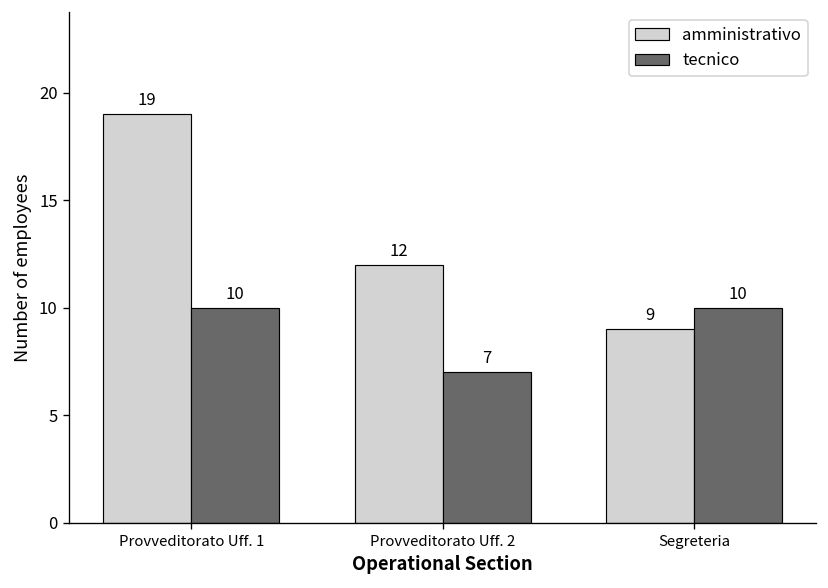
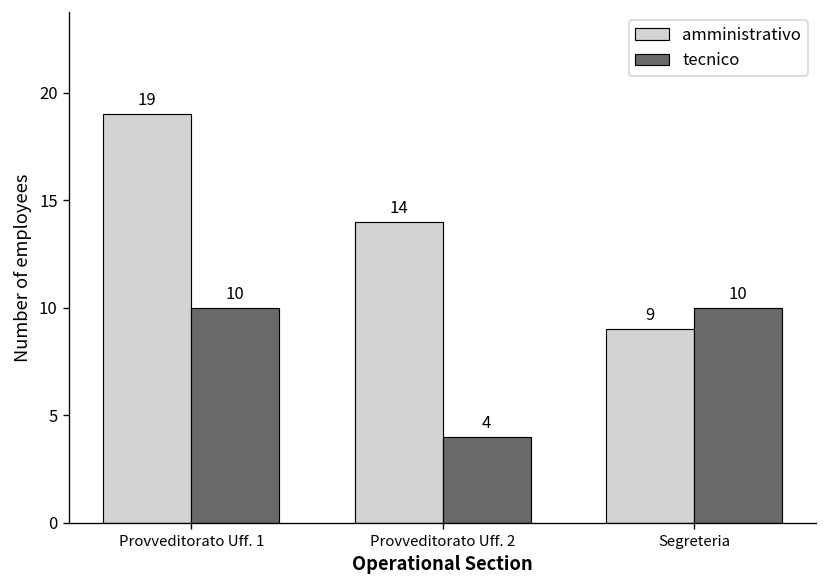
amministrativo, Provveditorato Uff. 2: 12 -> 14
tecnico, Provveditorato Uff. 2: 7 -> 4
